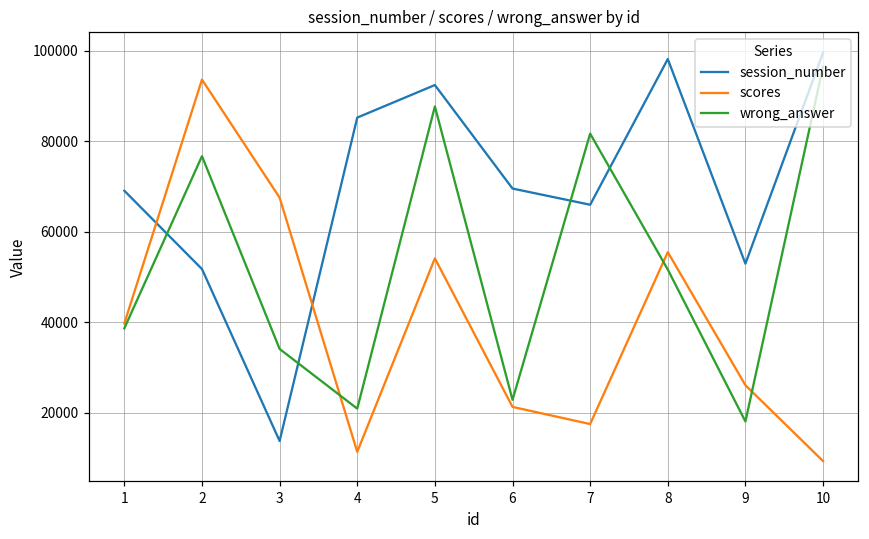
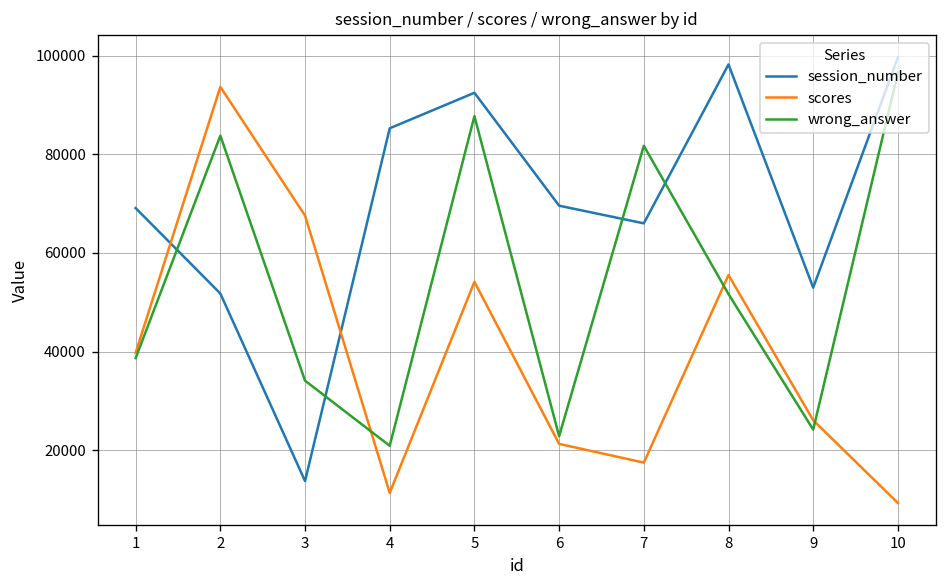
wrong_answer, 2: 77000 -> 84000
wrong_answer, 9: 18000 -> 24000
